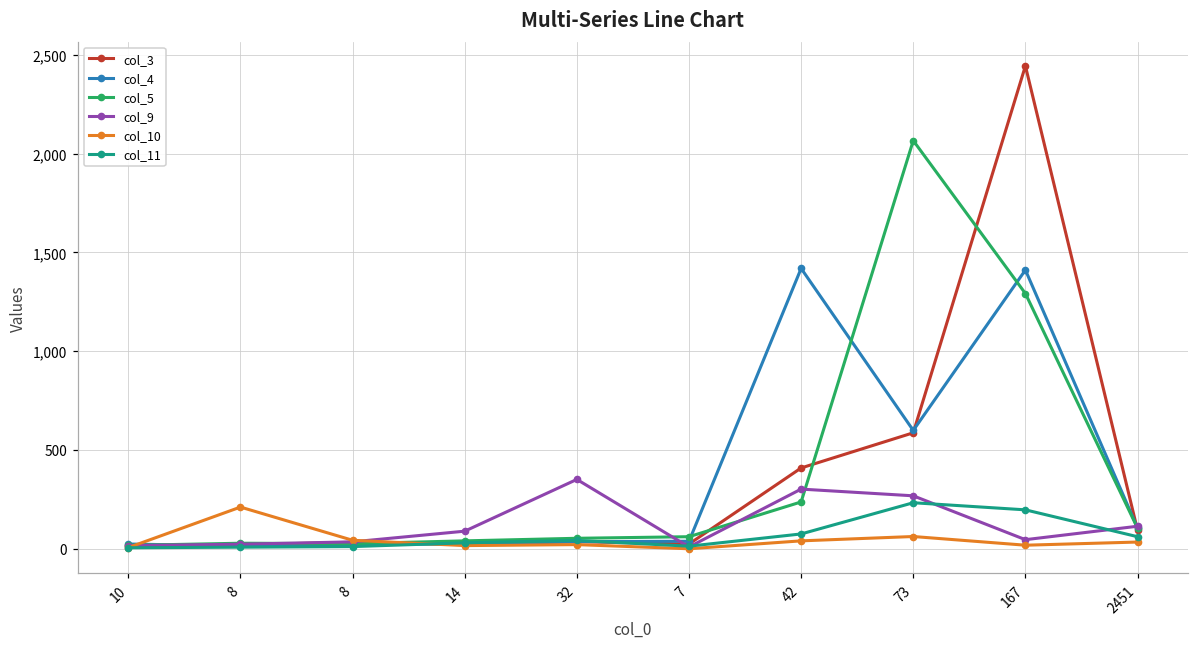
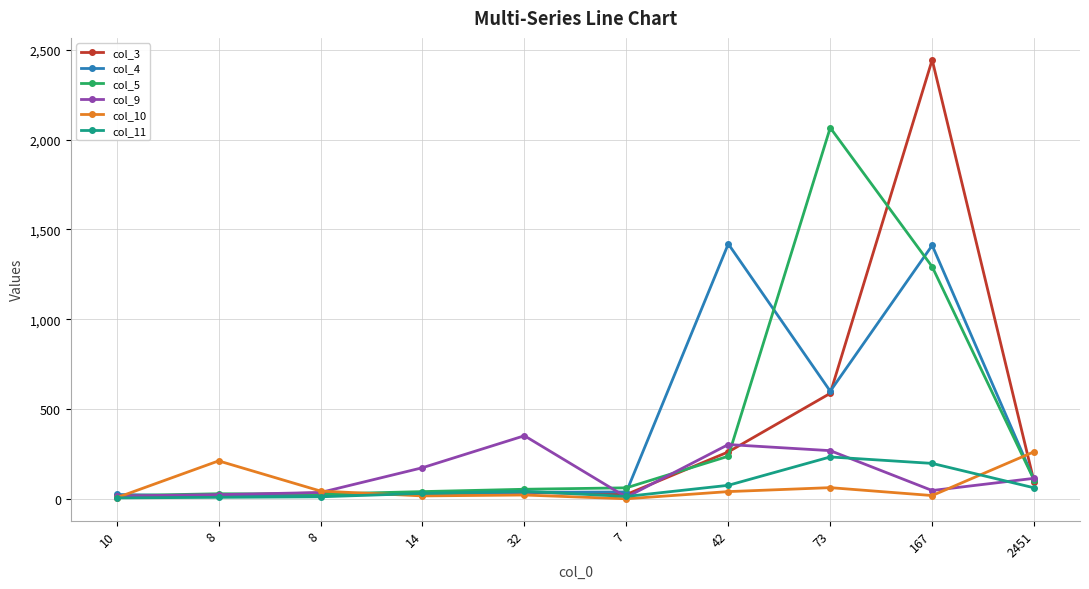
col_9, 14: 90 -> 170
col_3, 42: 410 -> 260
col_10, 2451: 30 -> 260
